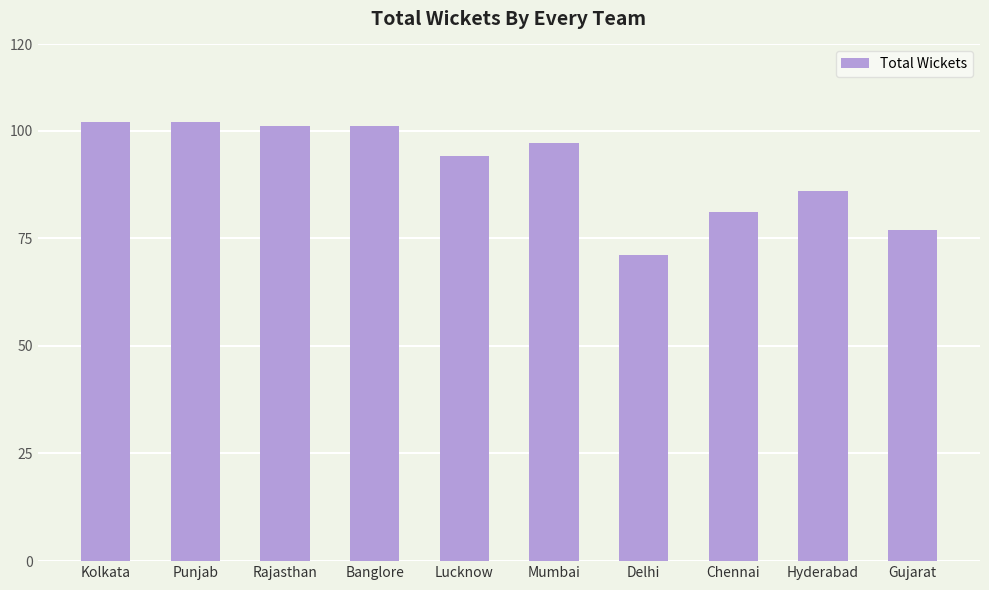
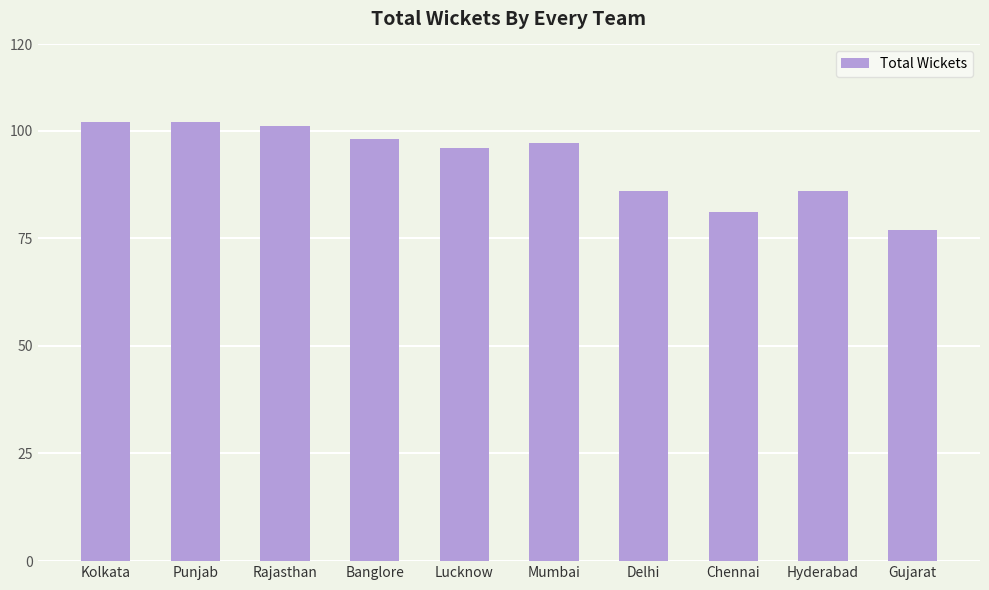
Banglore: 101 -> 98
Lucknow: 94 -> 96
Delhi: 71 -> 86
